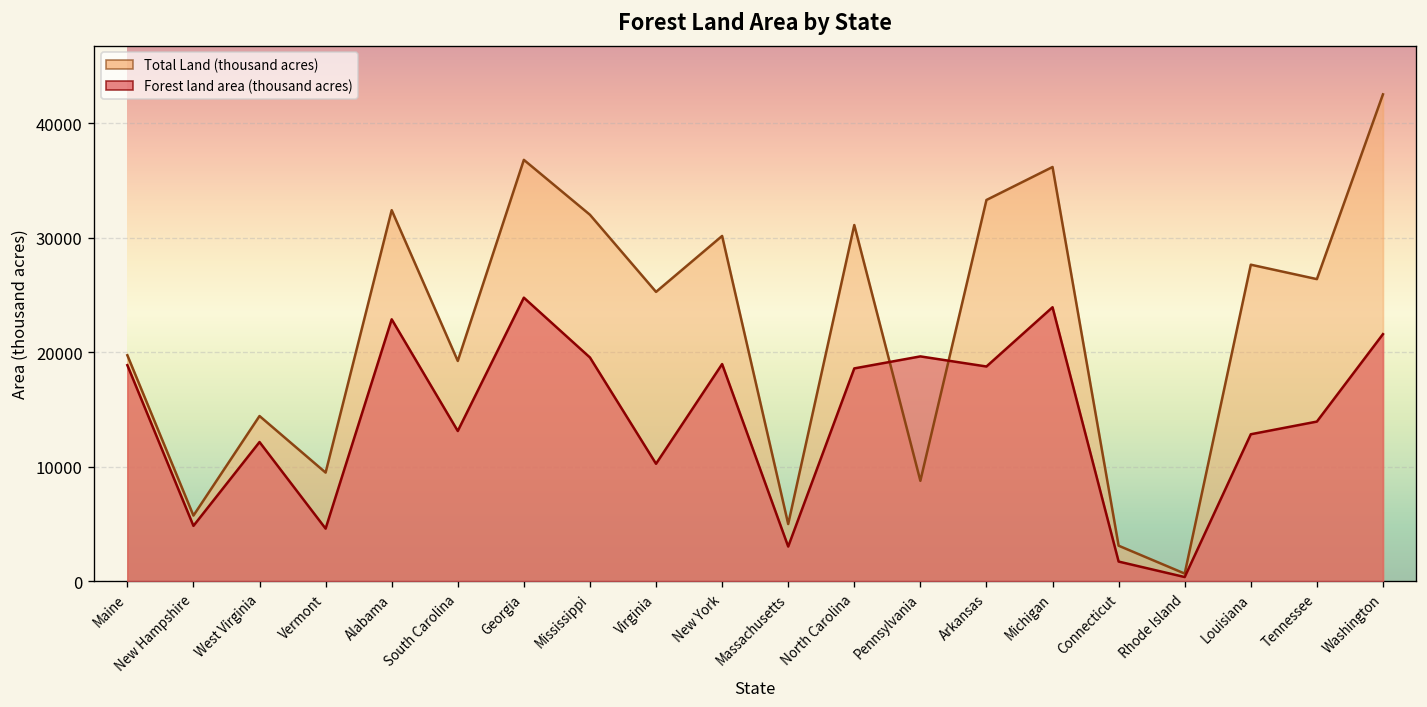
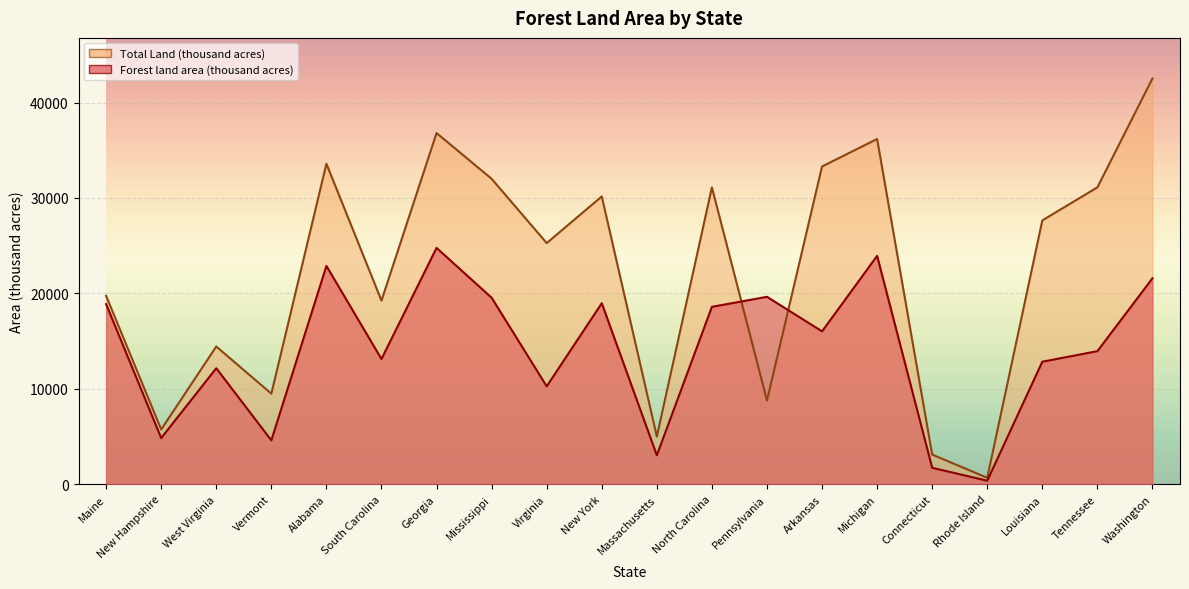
Total Land (thousand acres), Alabama: 32000 -> 34000
Forest land area (thousand acres), Arkansas: 19000 -> 16000
Total Land (thousand acres), Tennessee: 26000 -> 31000
